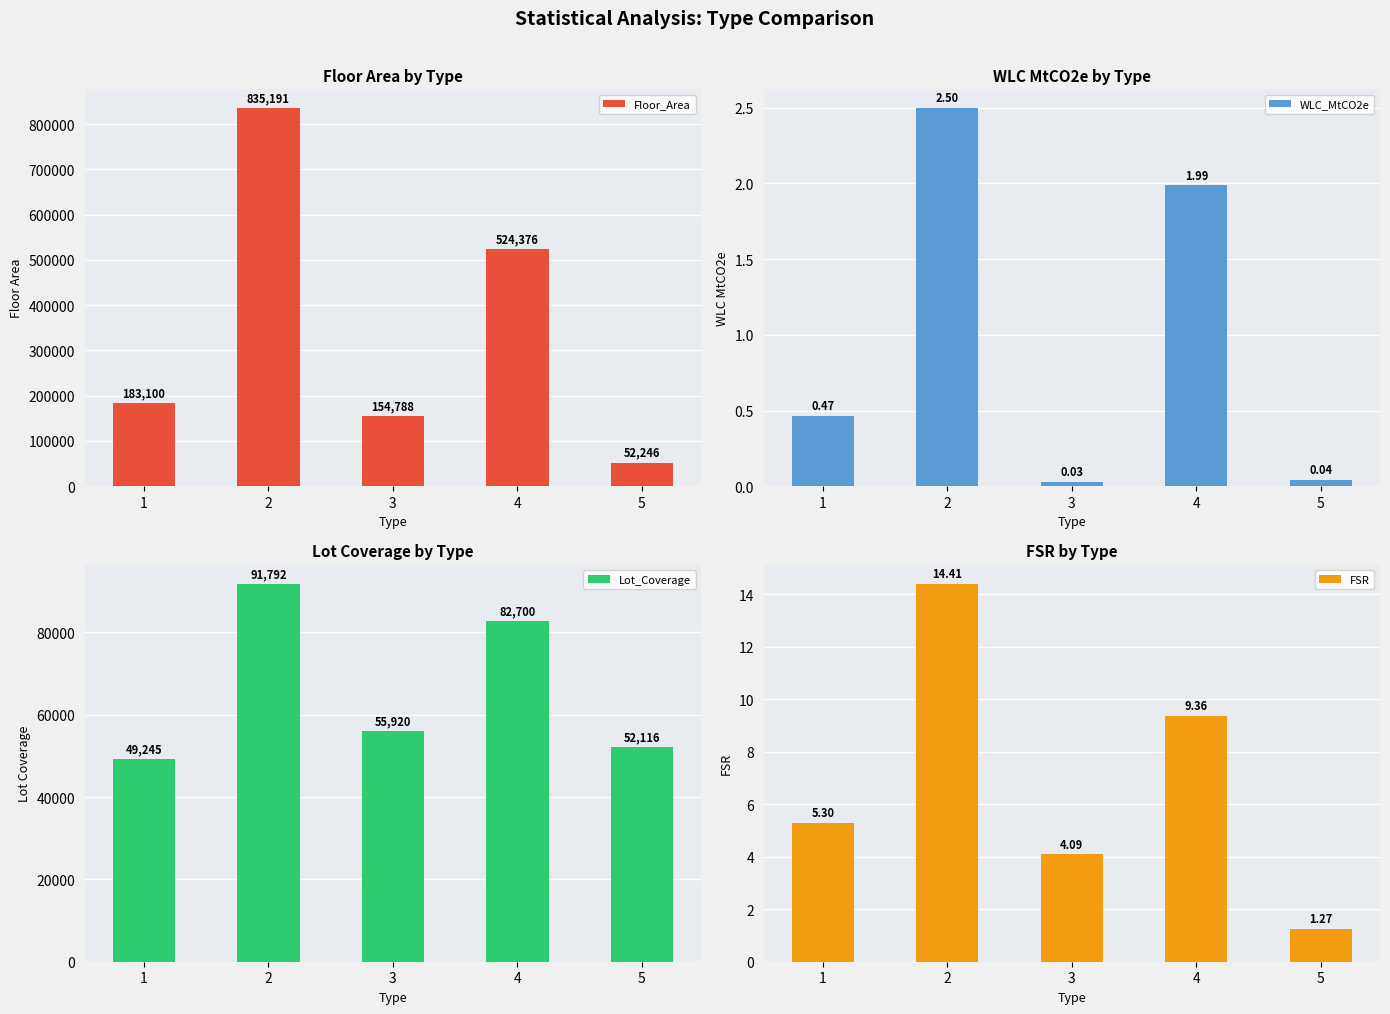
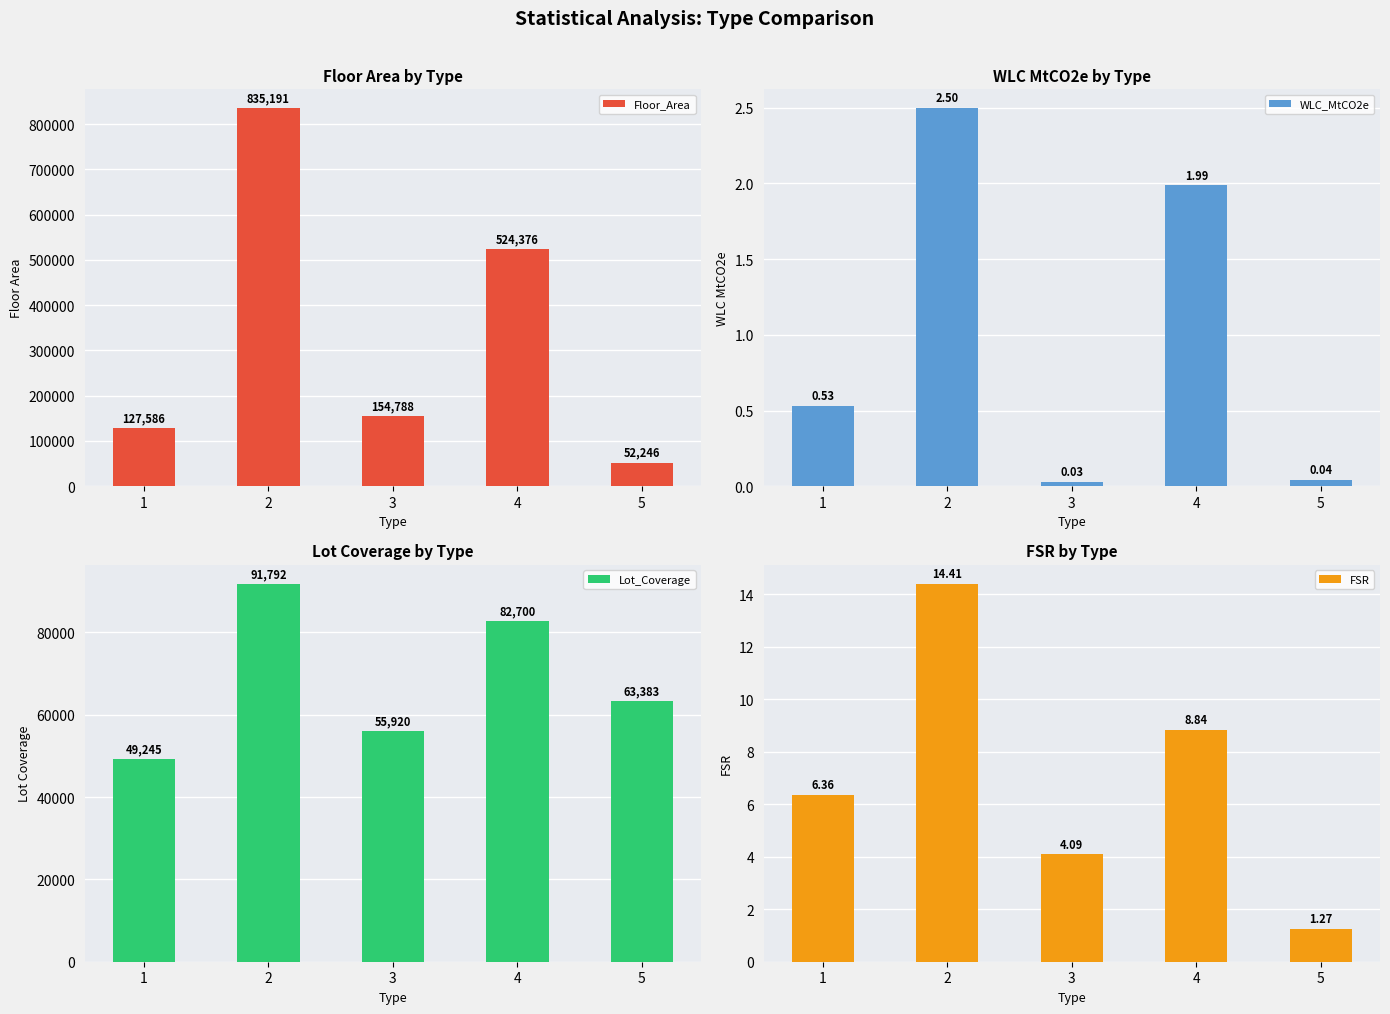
Floor Area by Type, 1: 183,100 -> 127,586
WLC MtCO2e by Type, 1: 0.47 -> 0.53
Lot Coverage by Type, 5: 52,116 -> 63,383
FSR by Type, 1: 5.30 -> 6.36
FSR by Type, 4: 9.36 -> 8.84
